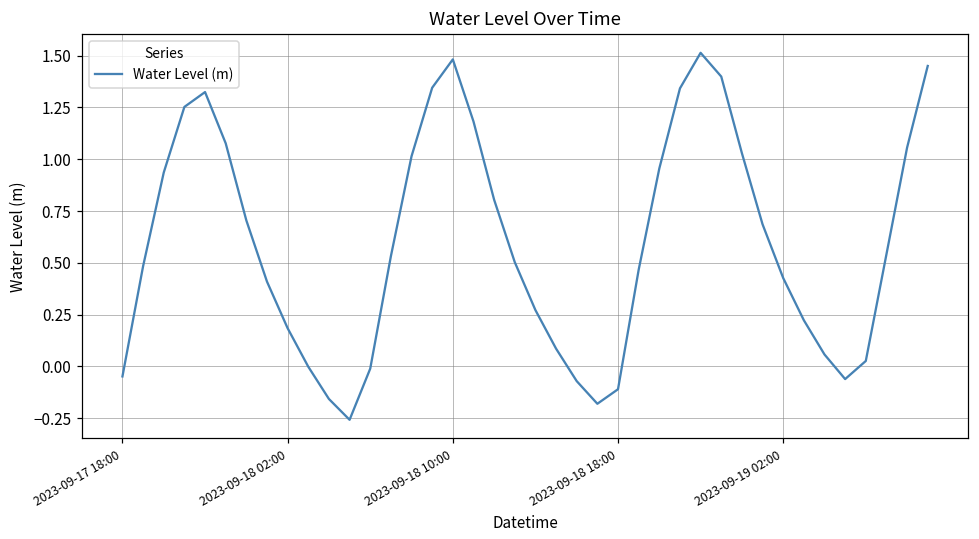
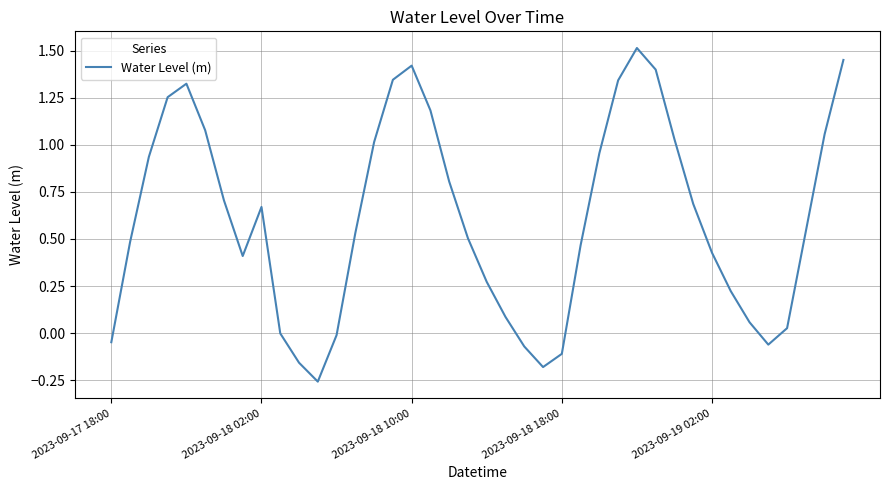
2023-09-18 02:00: 0.18 -> 0.67
2023-09-18 10:00: 1.48 -> 1.42
